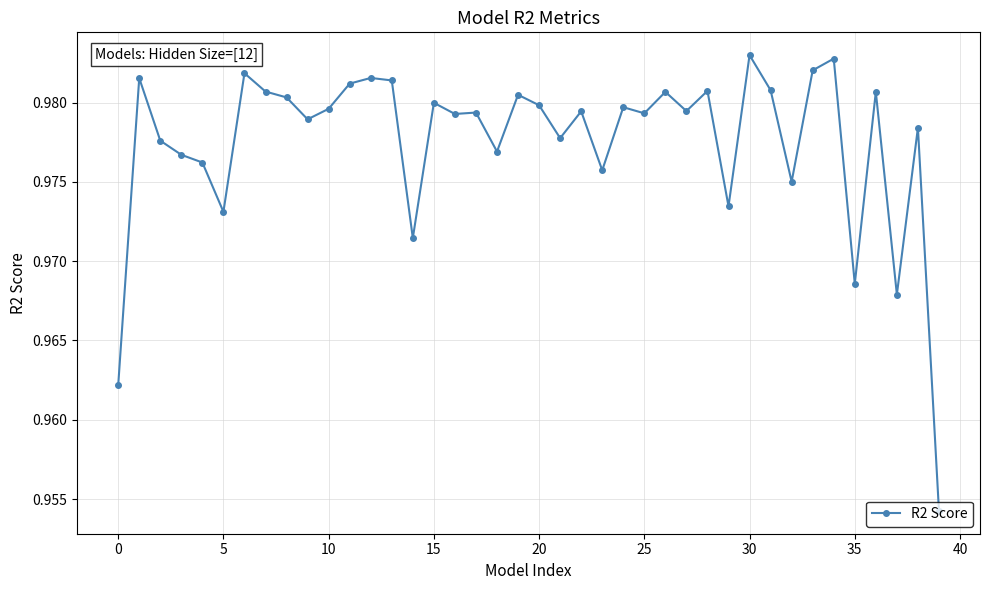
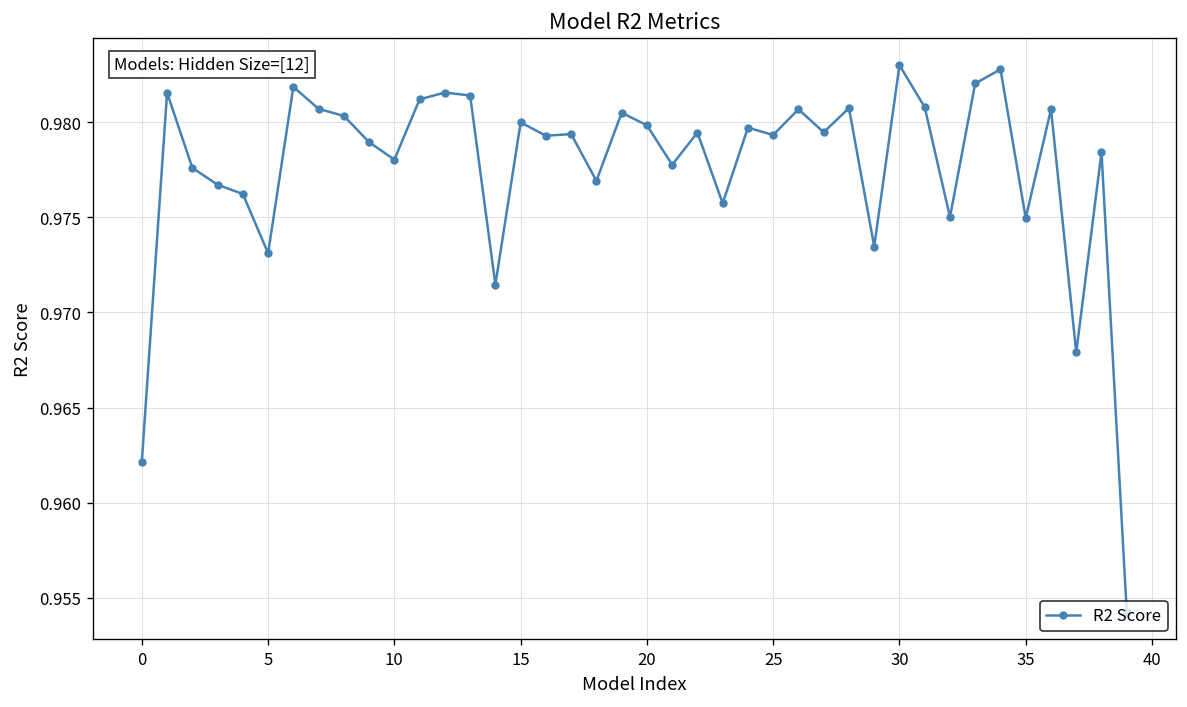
10: 0.9796 -> 0.9780
35: 0.9686 -> 0.9750
